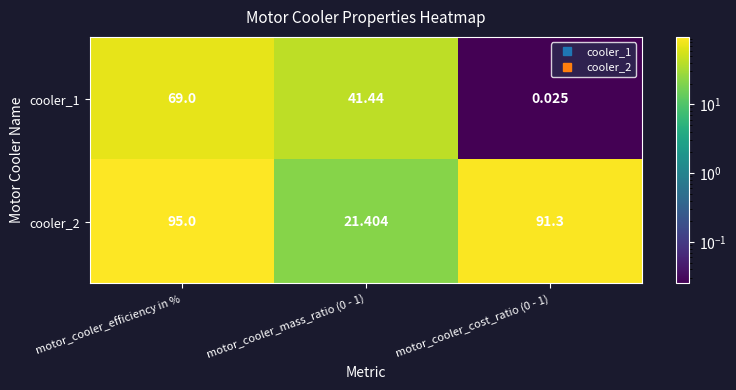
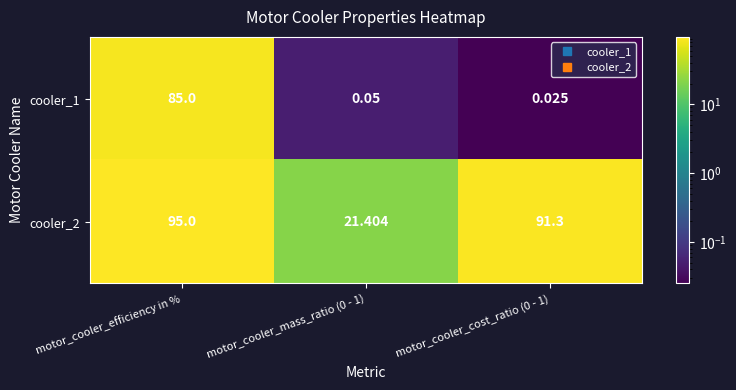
cooler_1, motor_cooler_efficiency in %: 69.0 -> 85.0
cooler_1, motor_cooler_mass_ratio (0 - 1): 41.44 -> 0.05
